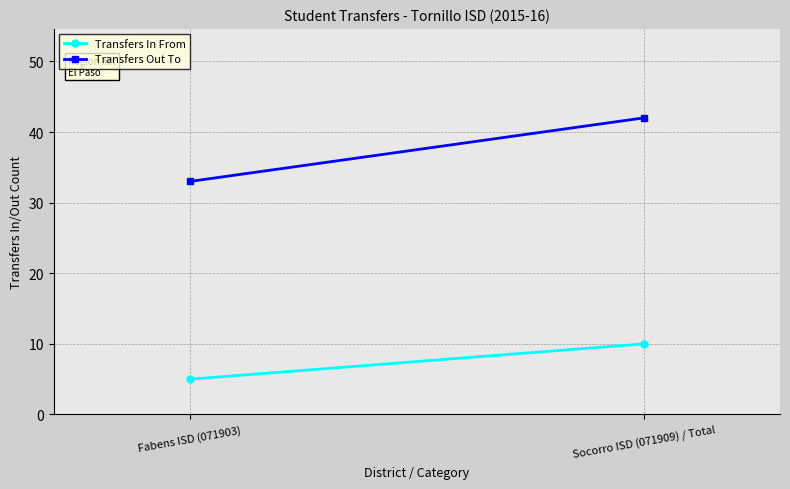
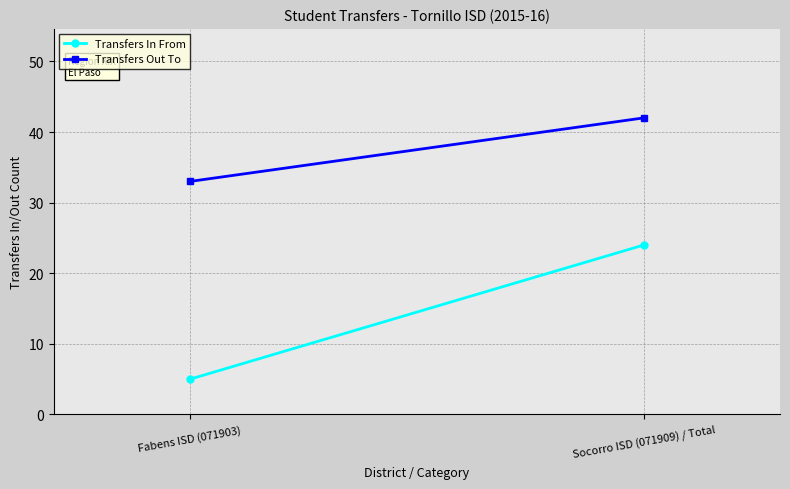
Transfers In From, Socorro ISD (071909) / Total: 10 -> 24
